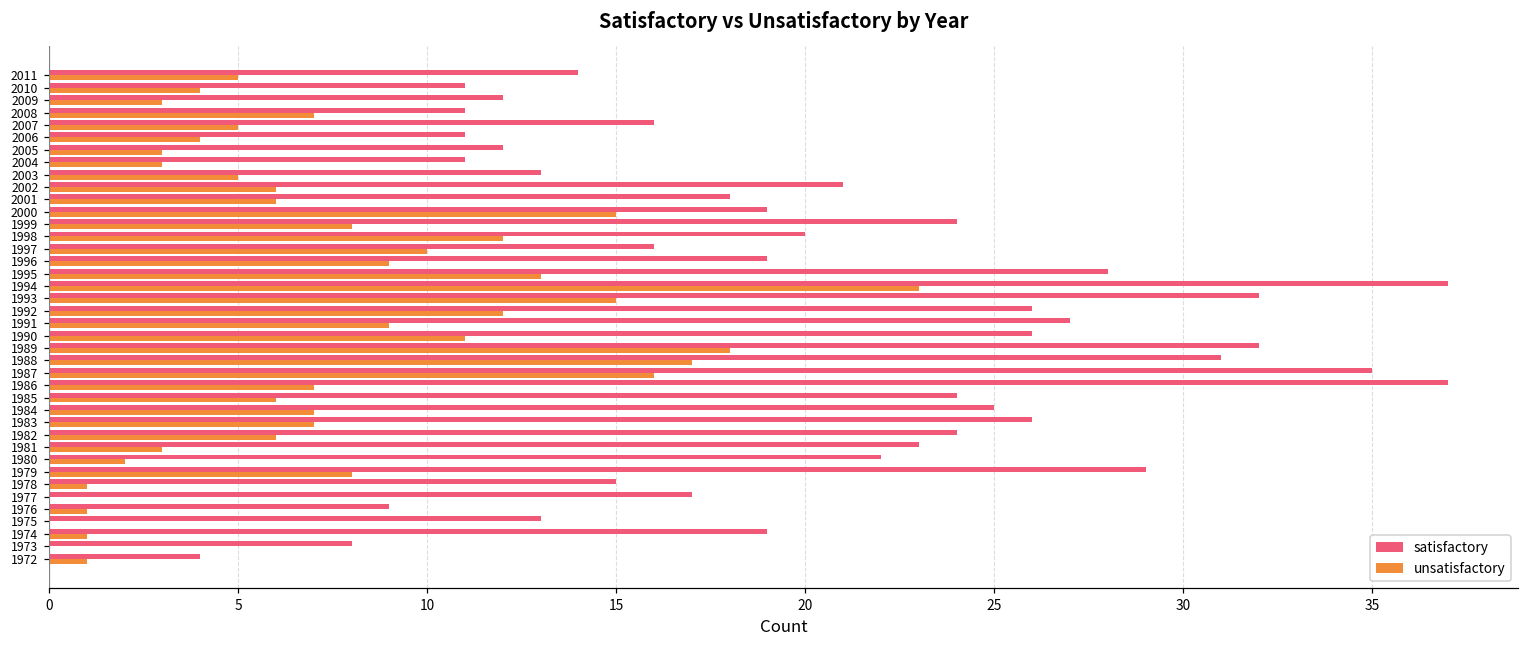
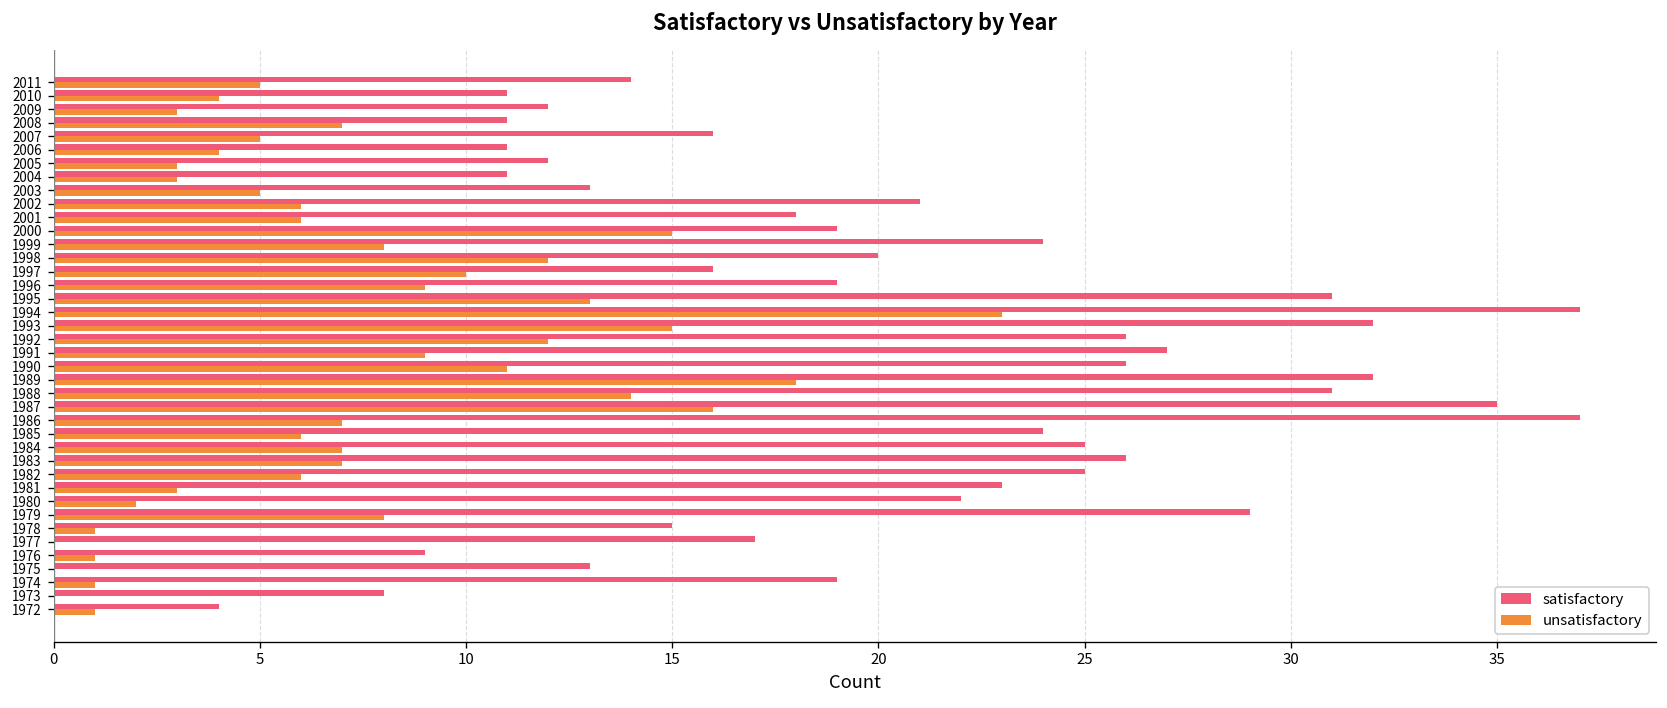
satisfactory, 1995: 28 -> 31
unsatisfactory, 1988: 17 -> 14
satisfactory, 1982: 24 -> 25
